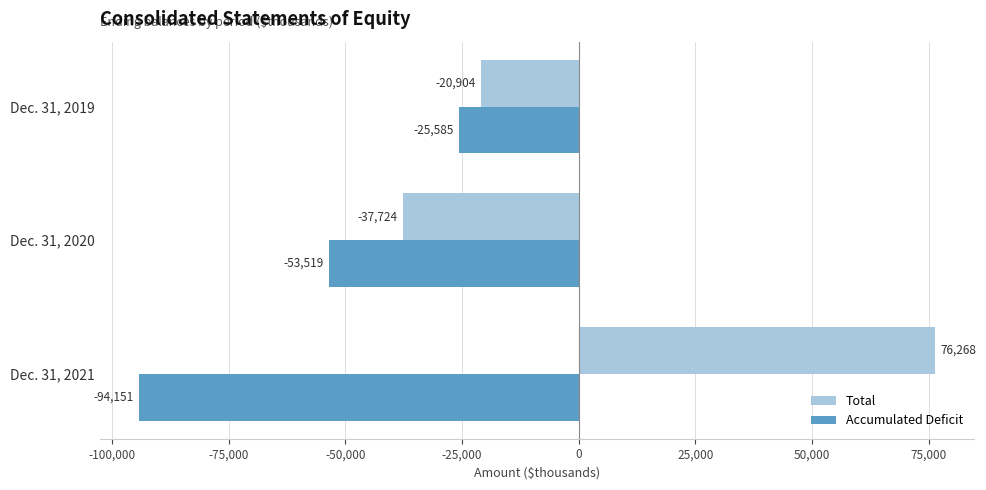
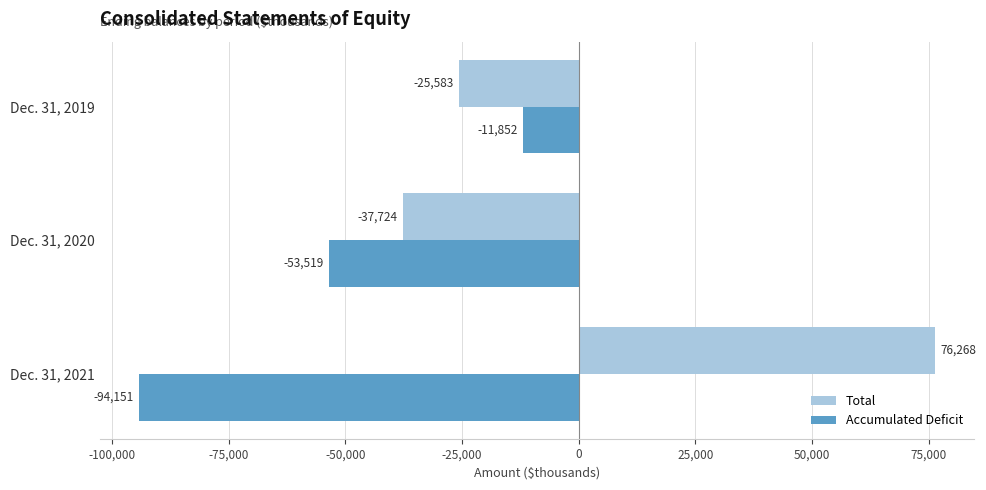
Total, Dec. 31, 2019: -20,904 -> -25,583
Accumulated Deficit, Dec. 31, 2019: -25,585 -> -11,852
